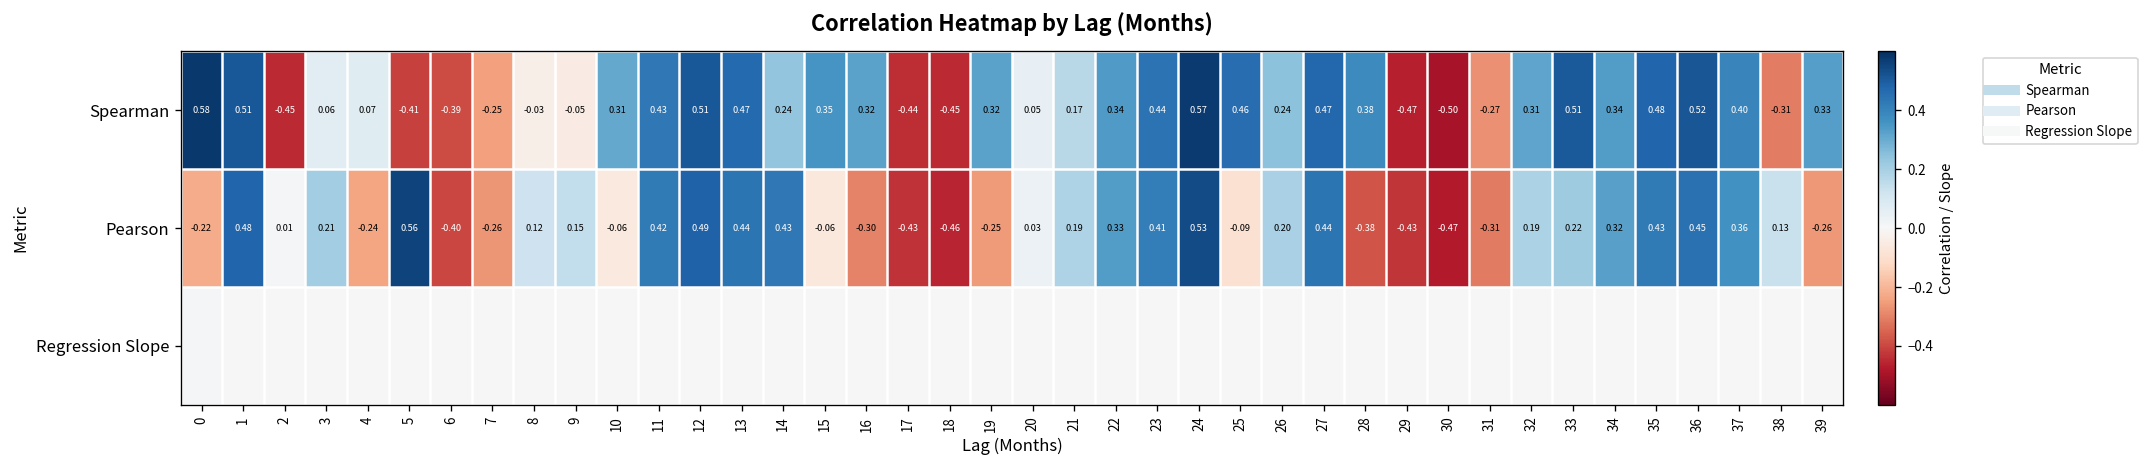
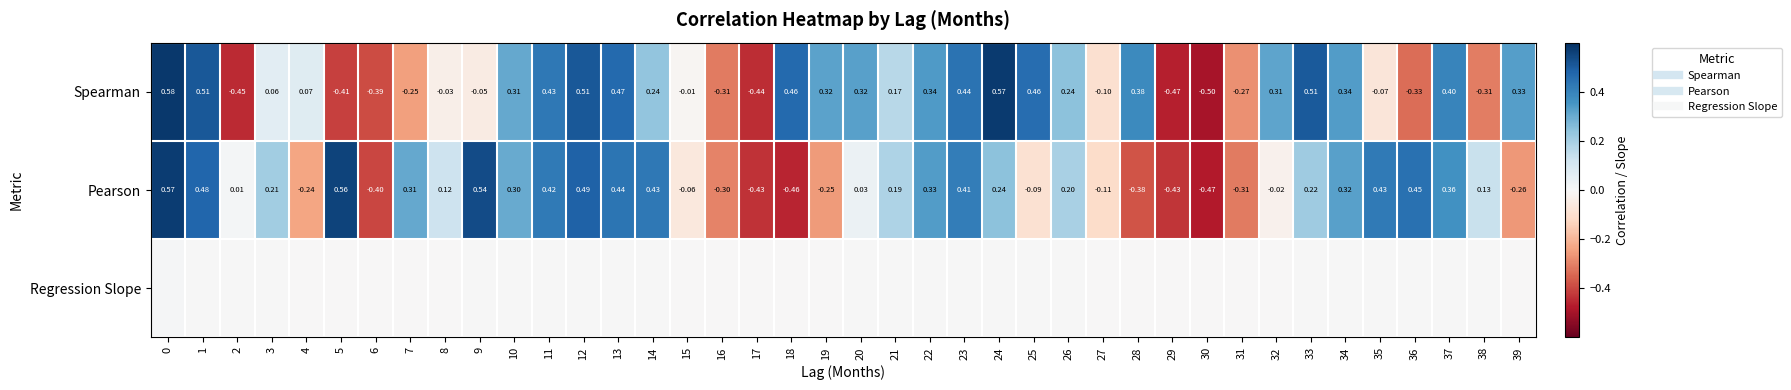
Spearman, 15: 0.35 -> -0.01
Spearman, 16: 0.32 -> -0.31
Spearman, 18: -0.45 -> 0.46
Spearman, 20: 0.05 -> 0.32
Spearman, 27: 0.47 -> -0.10
Spearman, 35: 0.48 -> -0.07
Spearman, 36: 0.52 -> -0.33
Pearson, 0: -0.22 -> 0.57
Pearson, 7: -0.26 -> 0.31
Pearson, 9: 0.15 -> 0.54
Pearson, 10: -0.06 -> 0.30
Pearson, 24: 0.53 -> 0.24
Pearson, 27: 0.44 -> -0.11
Pearson, 32: 0.19 -> -0.02
